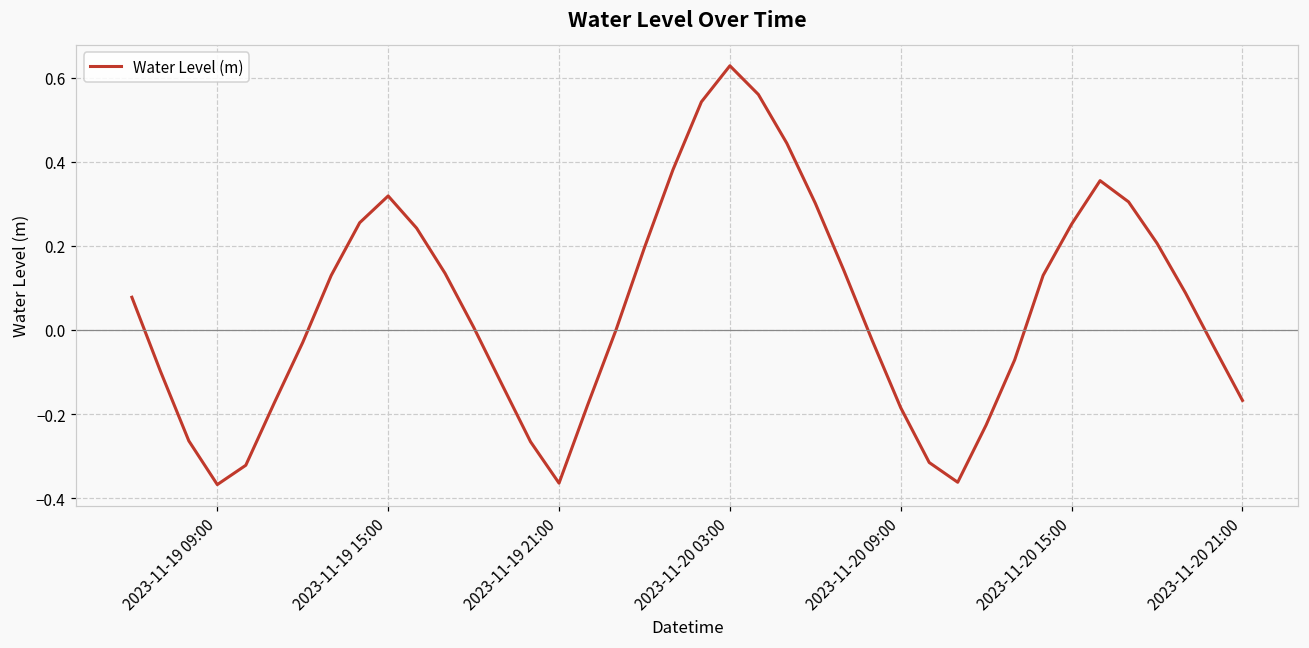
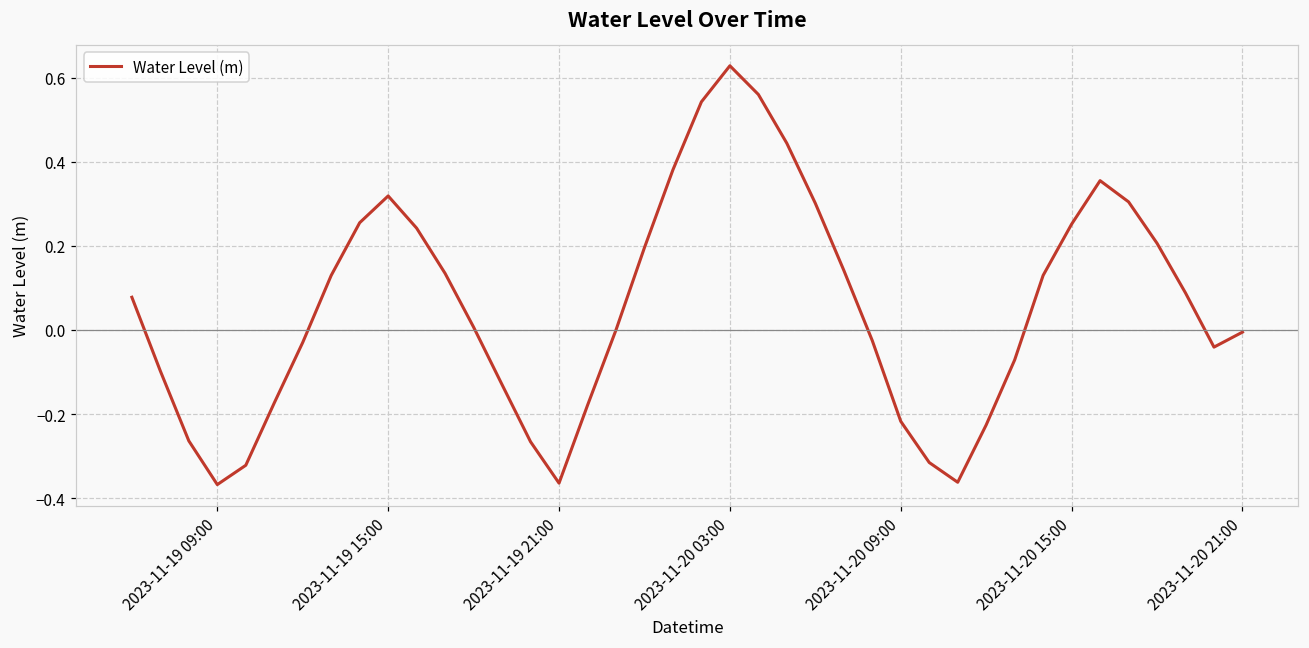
2023-11-20 09:00: -0.19 -> -0.22
2023-11-20 21:00: -0.17 -> -0.01
